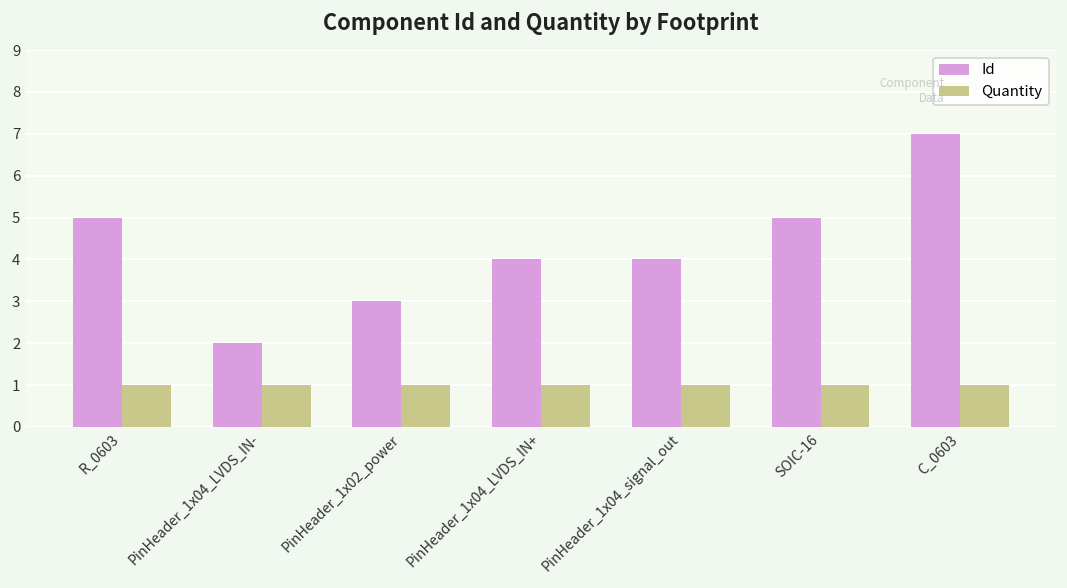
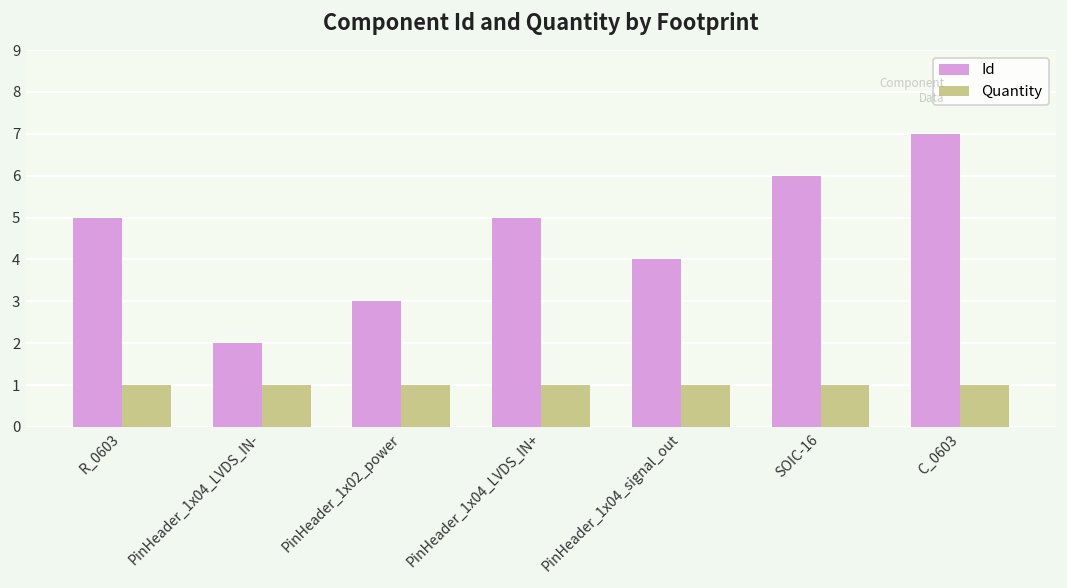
Id, PinHeader_1x04_LVDS_IN+: 4 -> 5
Id, SOIC-16: 5 -> 6
